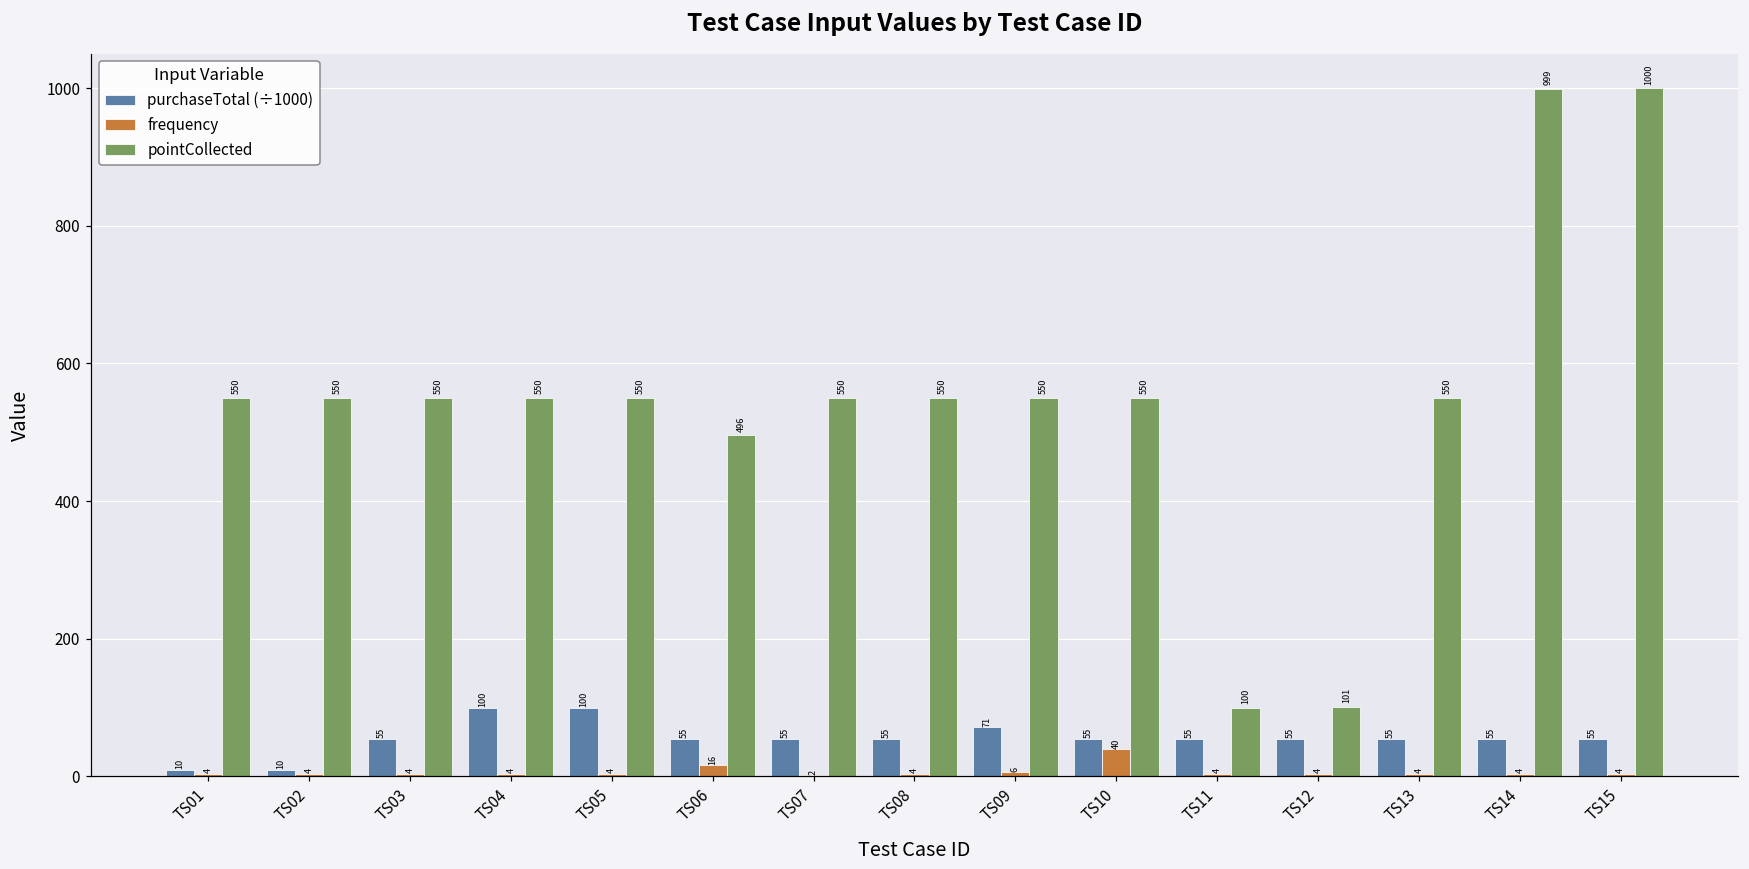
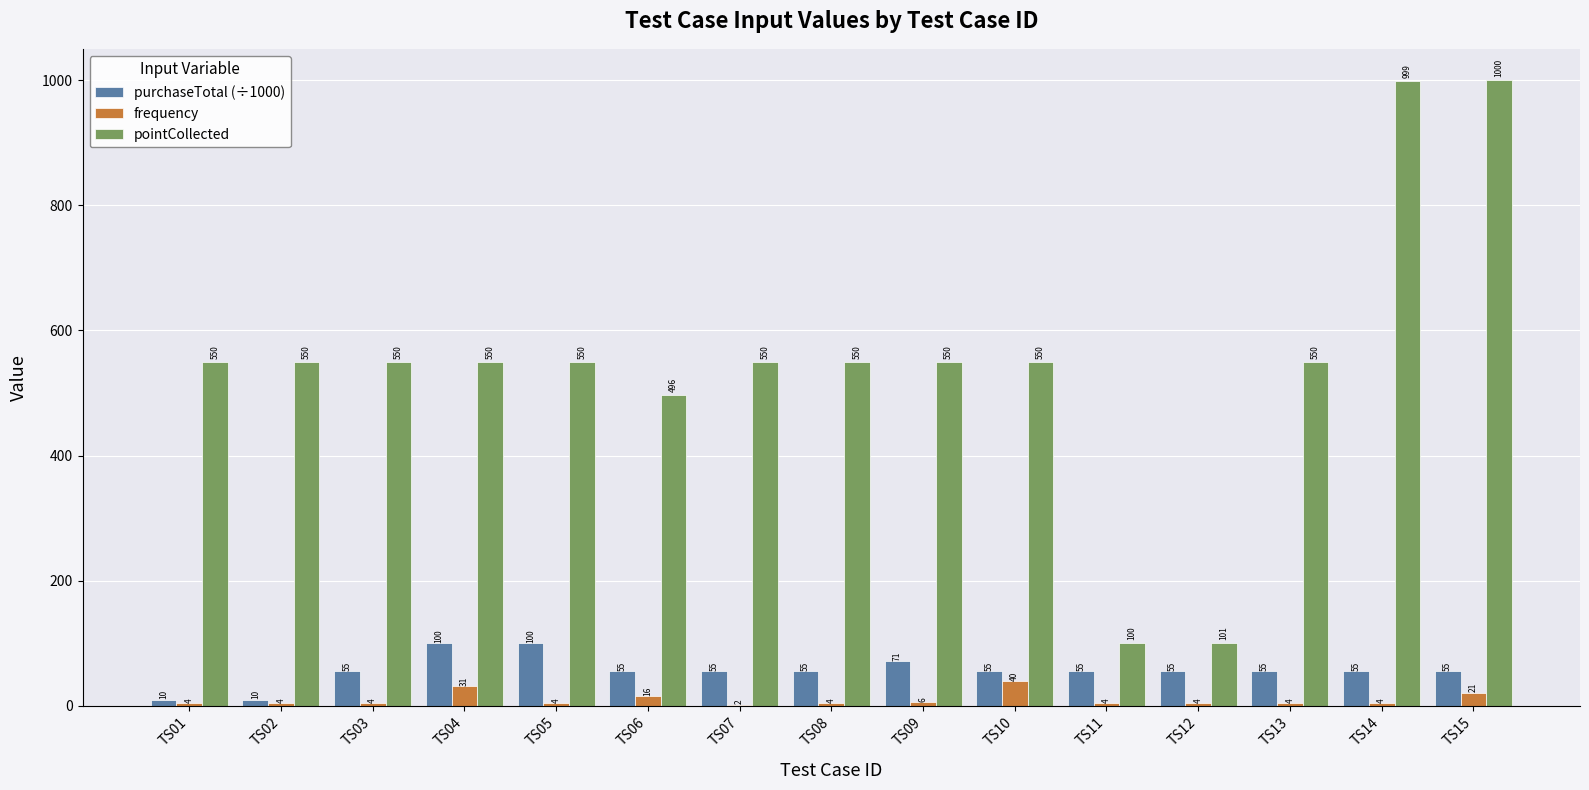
frequency, TS04: 4 -> 31
frequency, TS15: 4 -> 21
